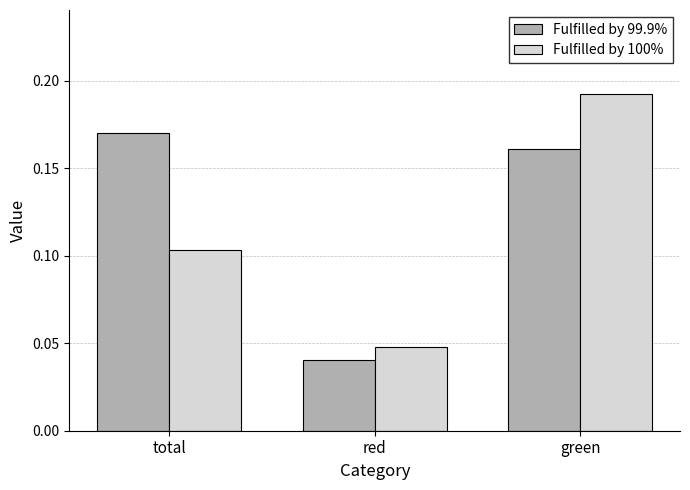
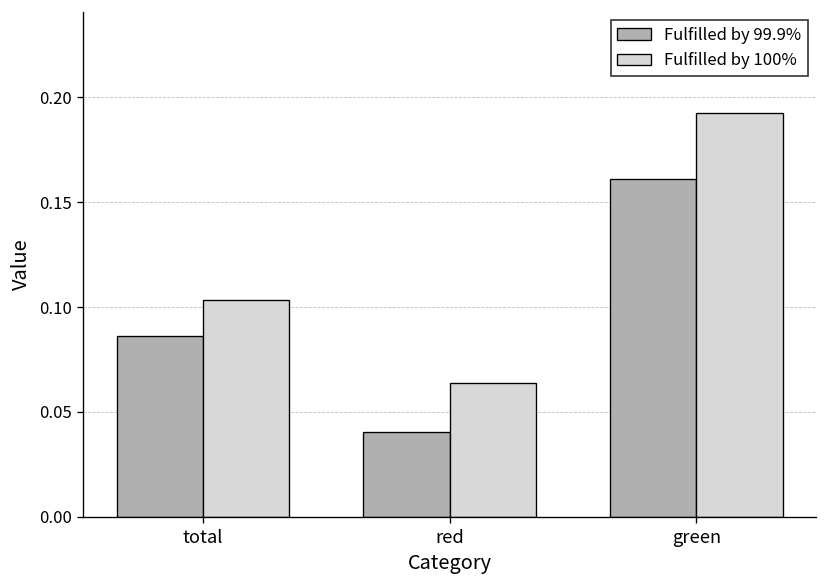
Fulfilled by 99.9%, total: 0.170 -> 0.086
Fulfilled by 100%, red: 0.048 -> 0.064
